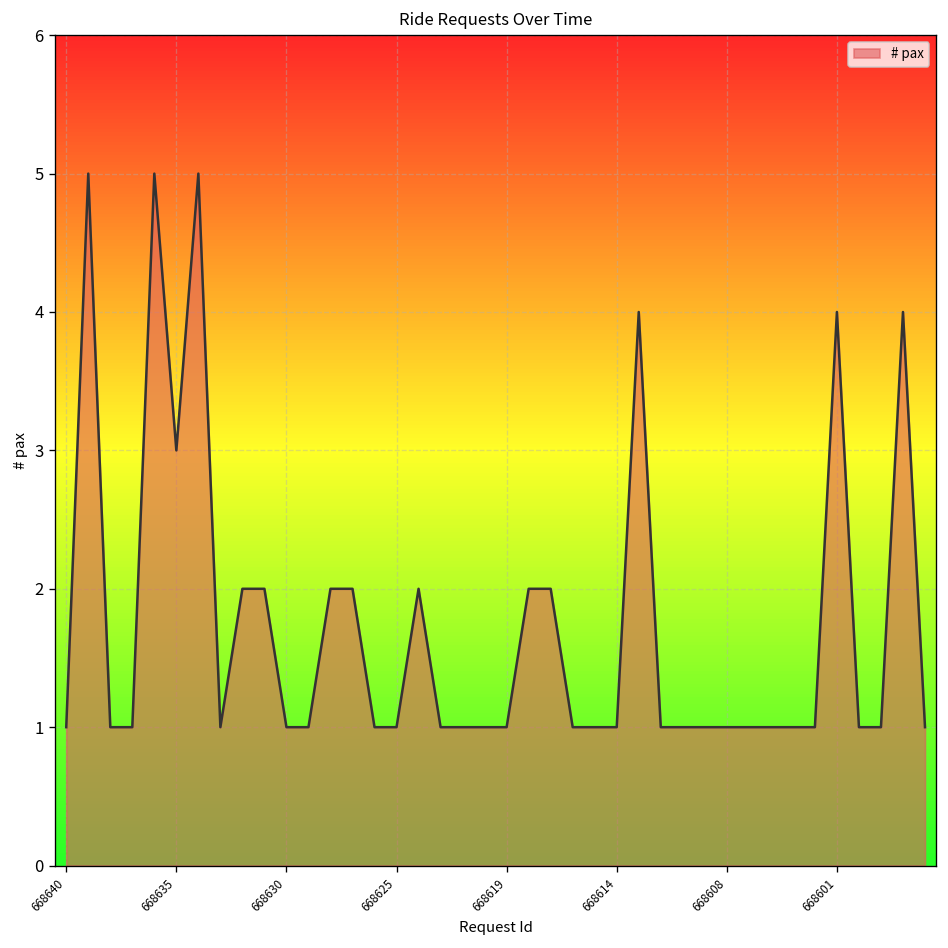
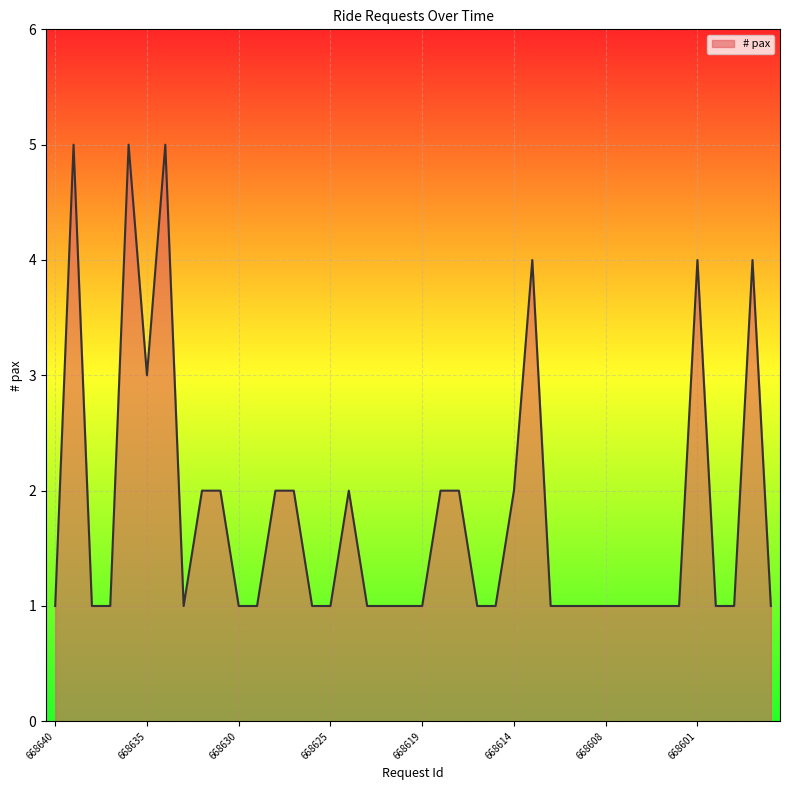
668614: 1 -> 2
